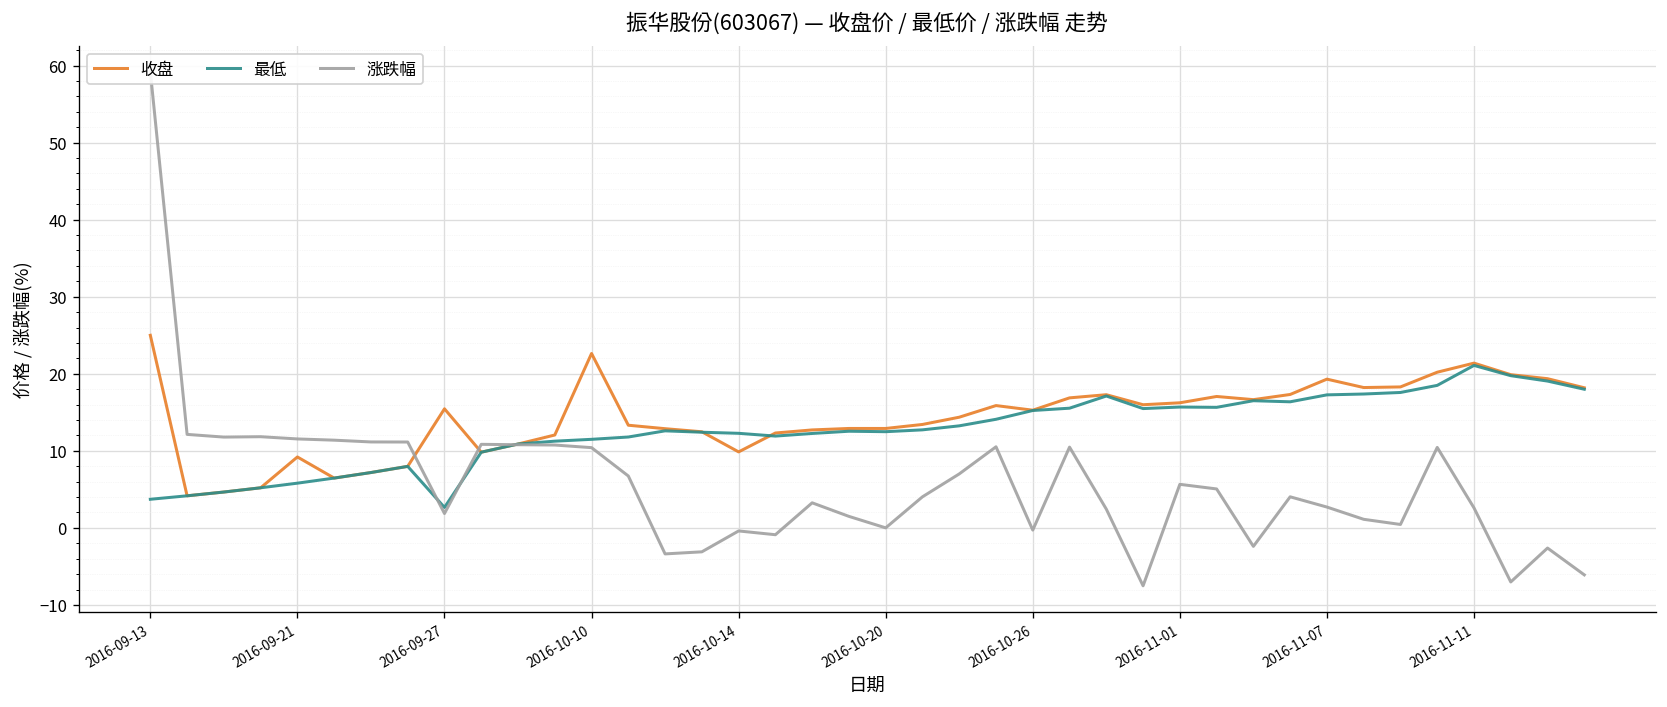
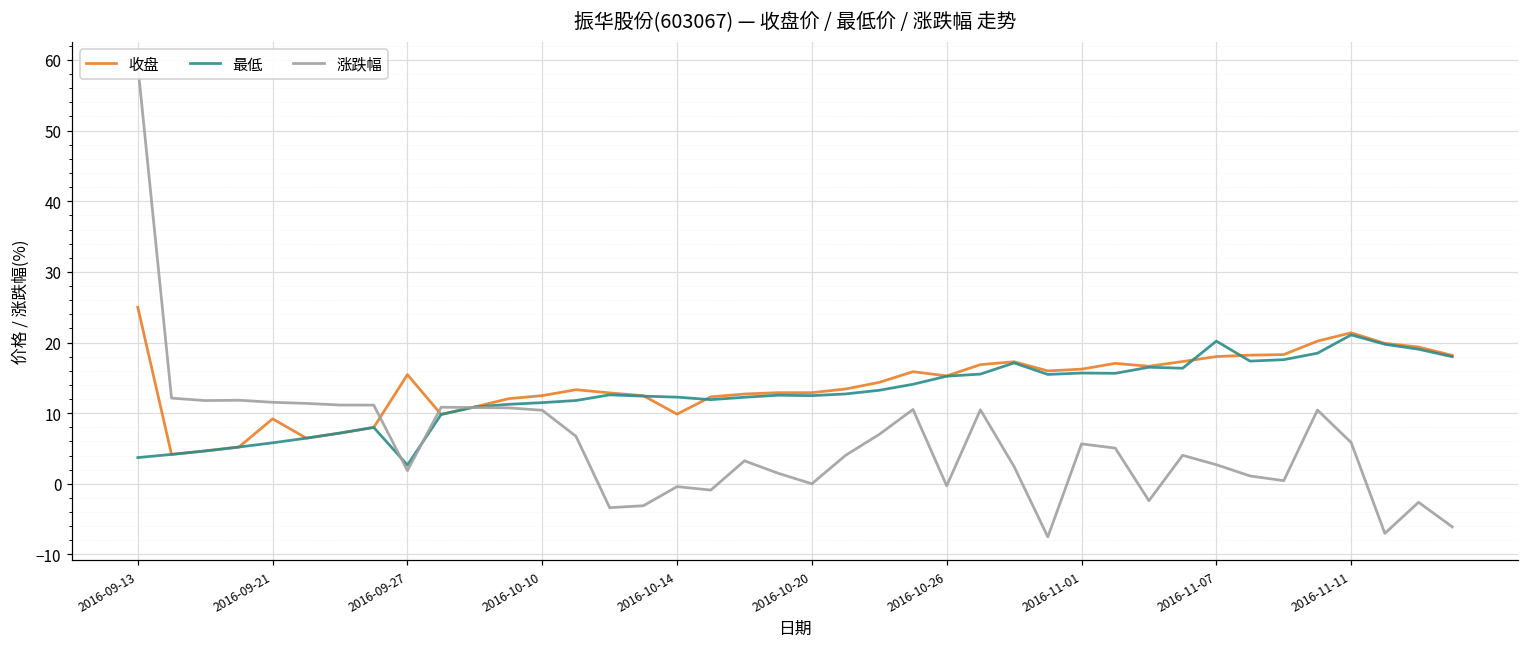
收盘, 2016-10-10: 23 -> 12
收盘, 2016-11-07: 19 -> 18
最低, 2016-11-07: 17 -> 20
涨跌幅, 2016-11-11: 3 -> 6
